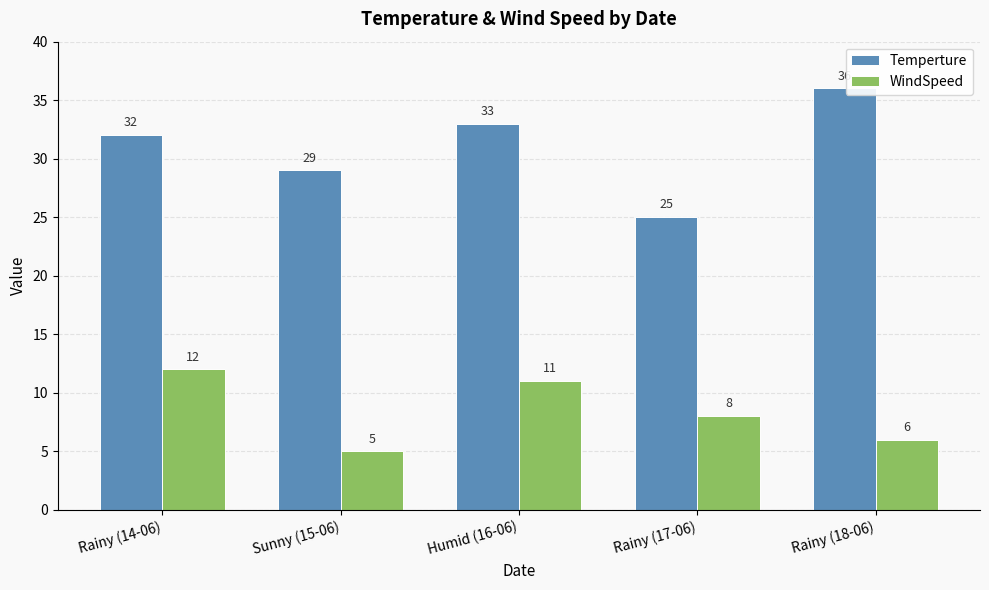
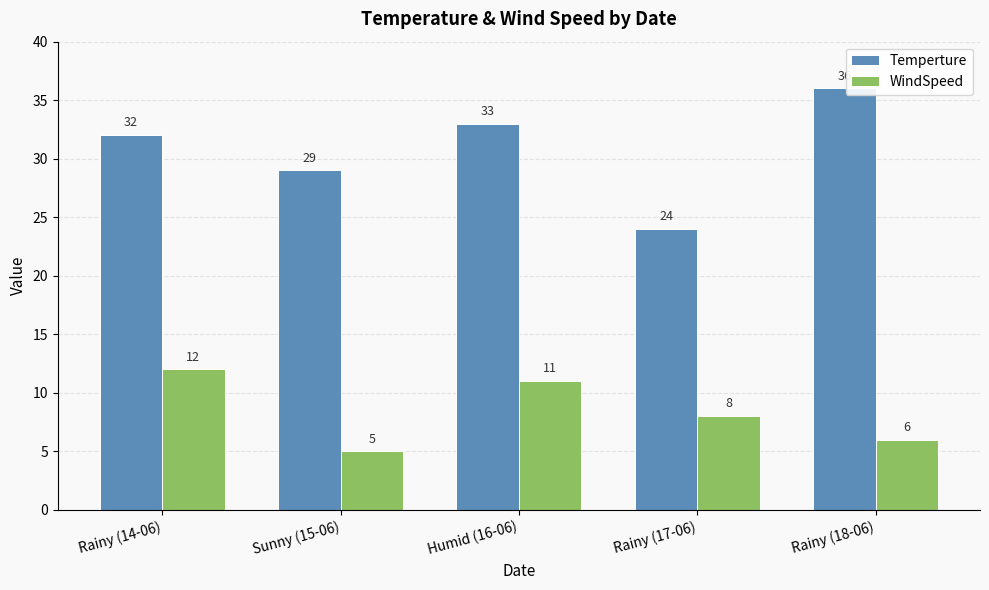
Temperture, Rainy (17-06): 25 -> 24
